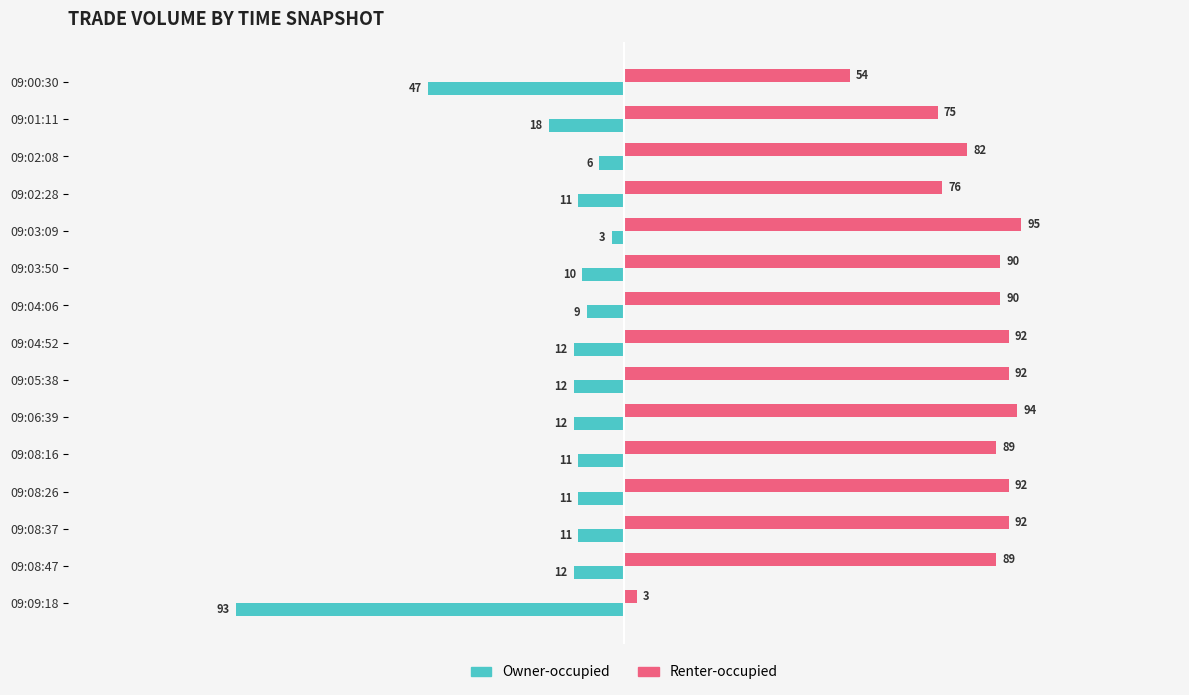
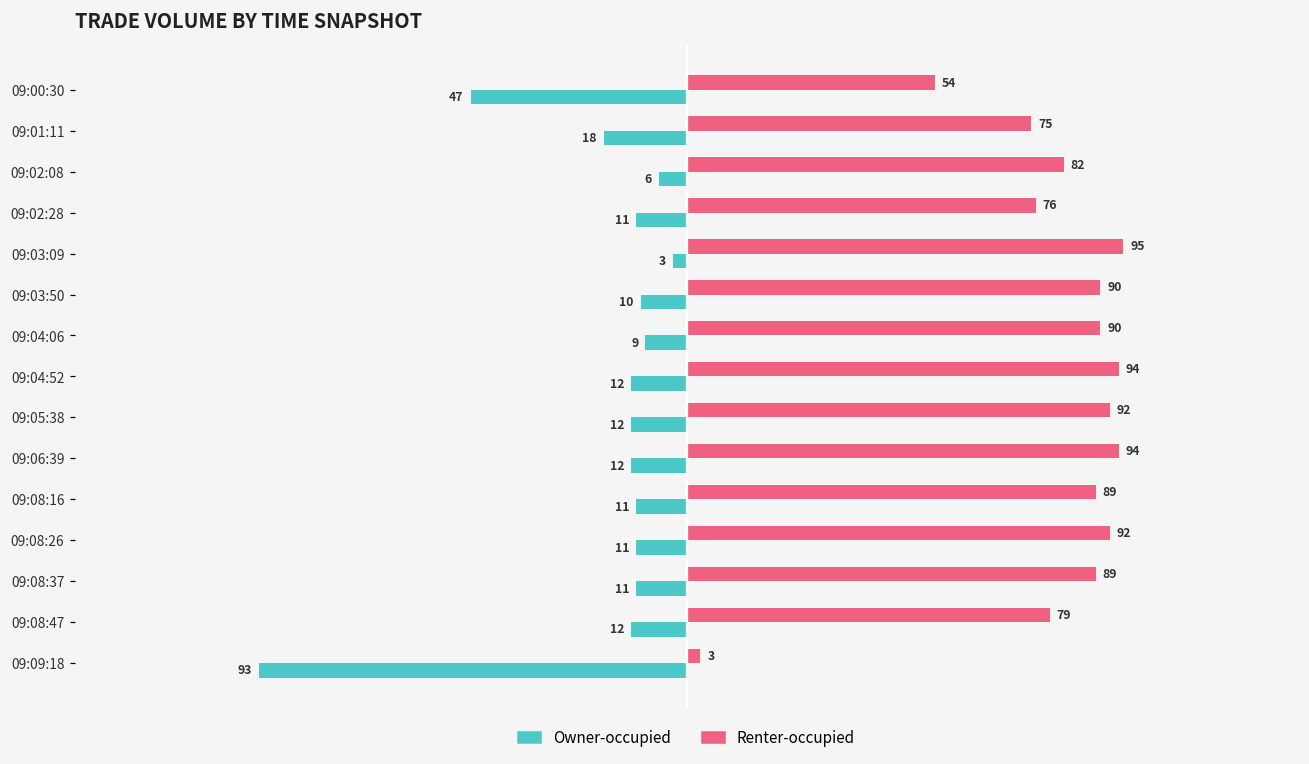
Renter-occupied, 09:04:52: 92 -> 94
Renter-occupied, 09:08:37: 92 -> 89
Renter-occupied, 09:08:47: 89 -> 79
